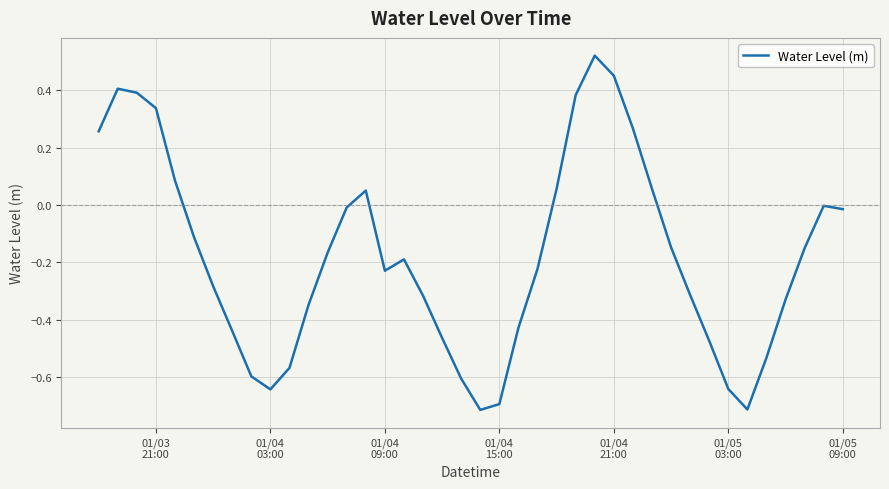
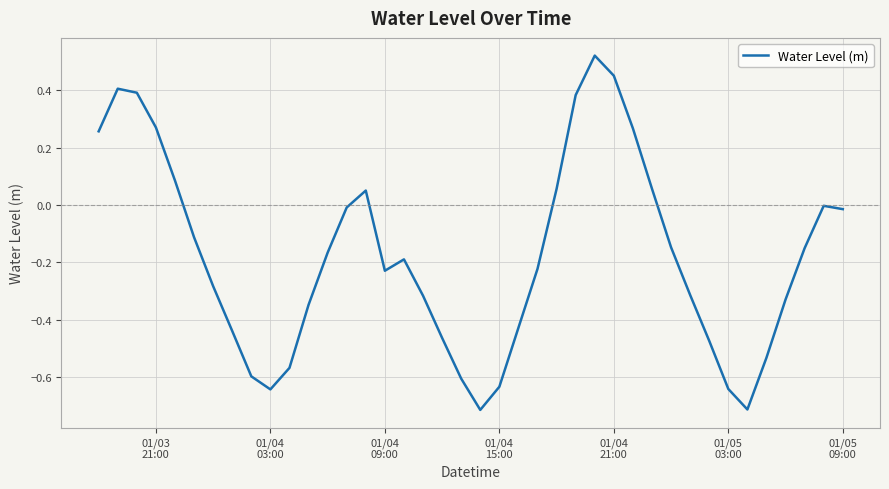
01/03 21:00: 0.34 -> 0.27
01/04 15:00: -0.69 -> -0.63
